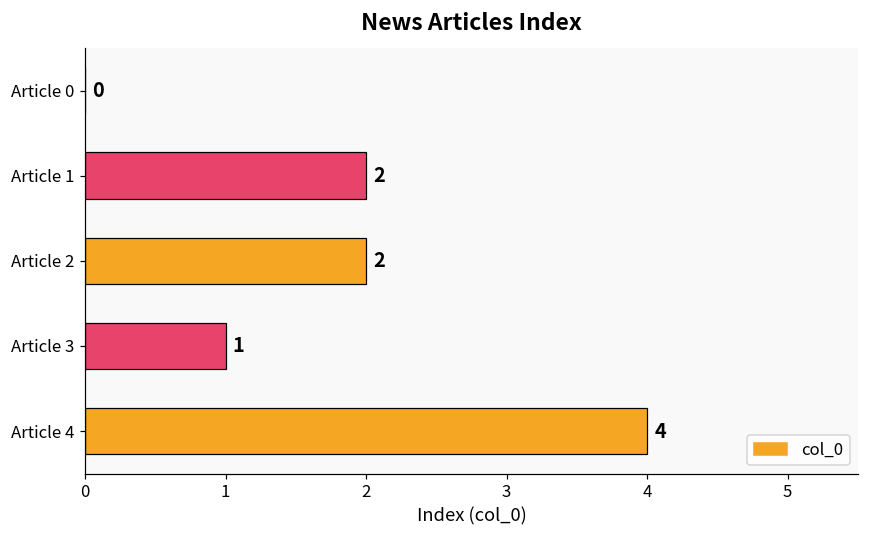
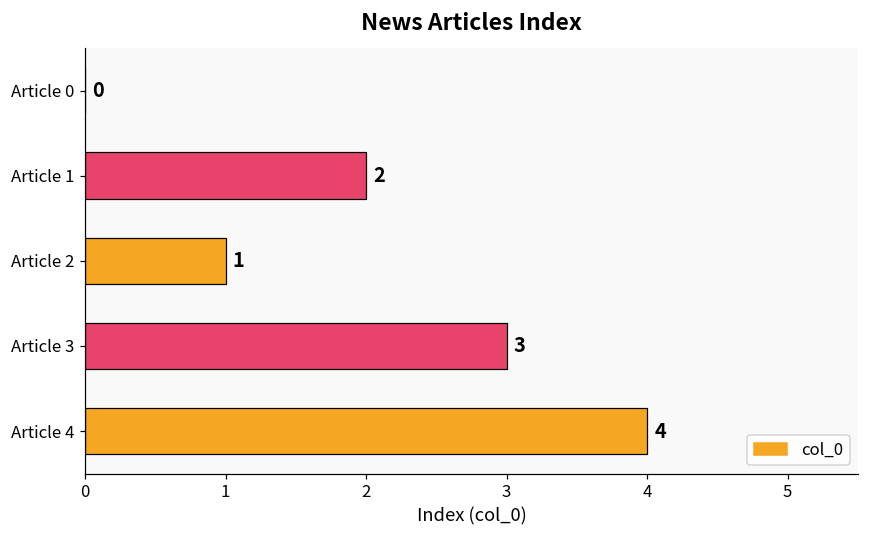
Article 2: 2 -> 1
Article 3: 1 -> 3
